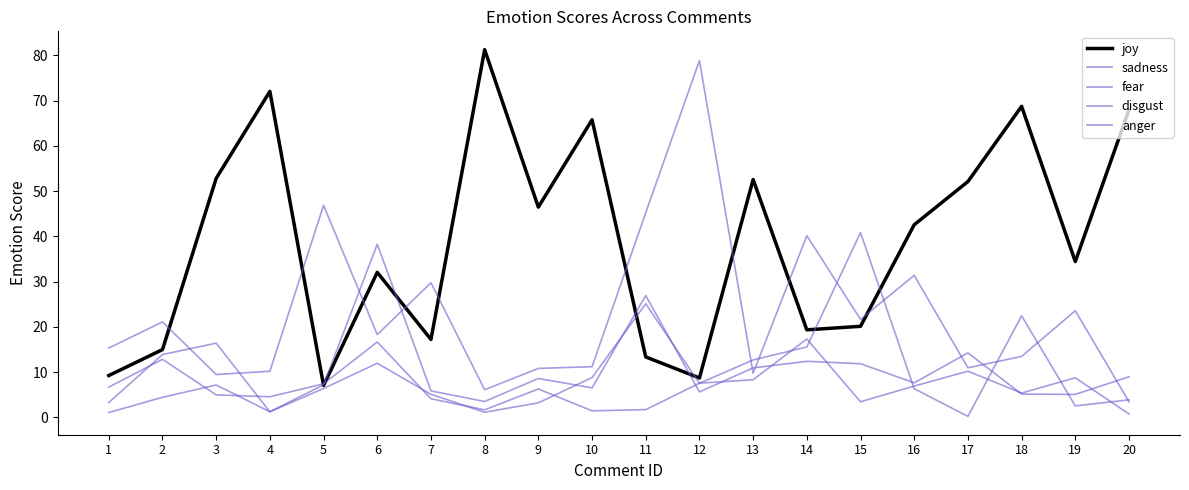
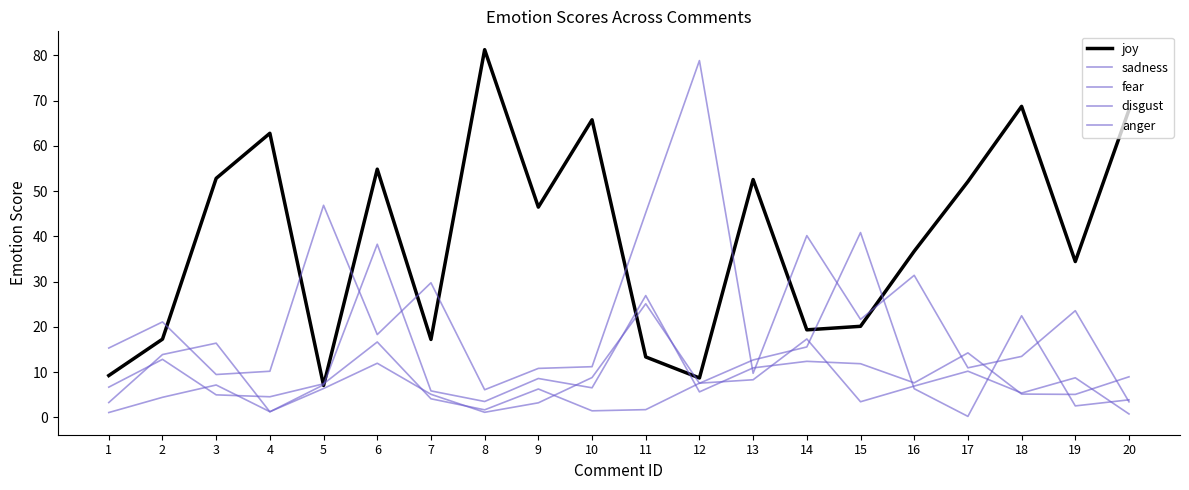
joy, 2: 15 -> 17
joy, 4: 72 -> 63
joy, 6: 32 -> 55
joy, 16: 43 -> 37
